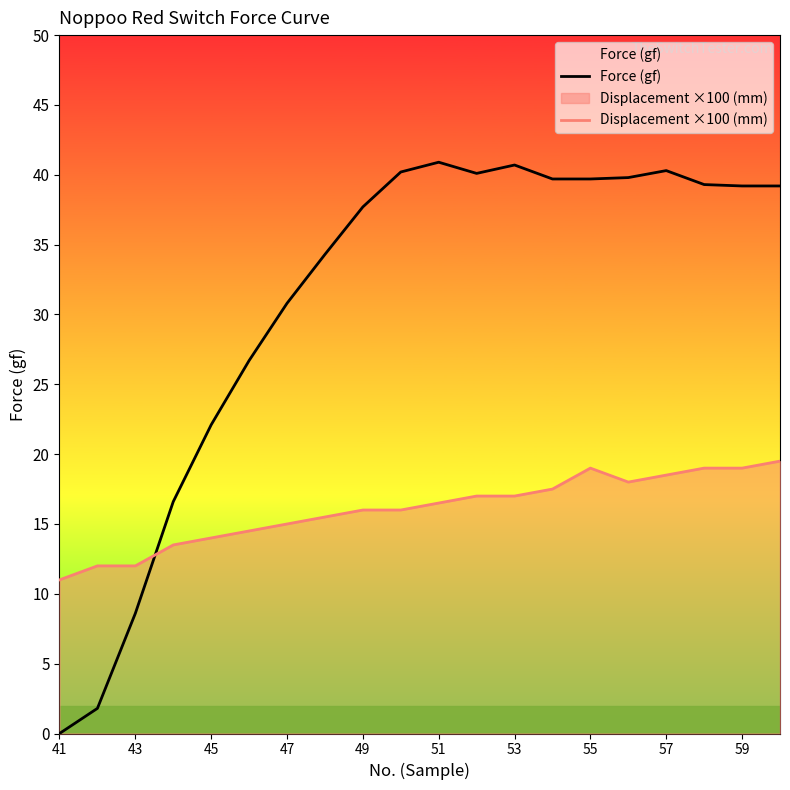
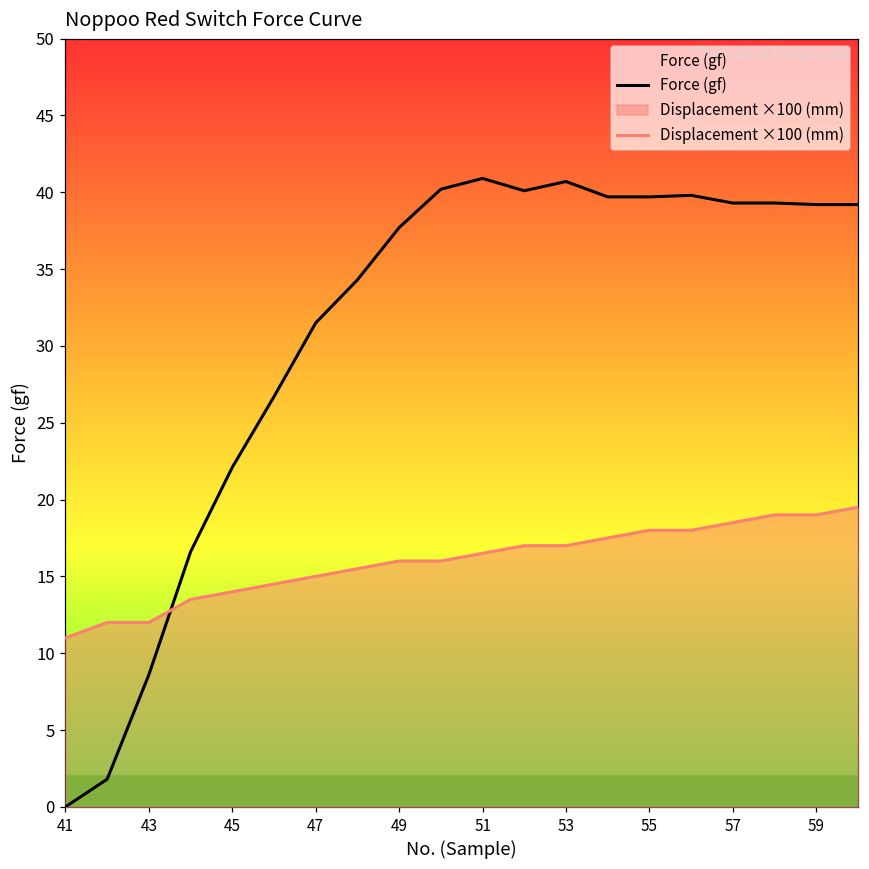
Force (gf), 47: 30.8 -> 31.5
Displacement ×100 (mm), 55: 19.0 -> 18.0
Force (gf), 57: 40.3 -> 39.3
